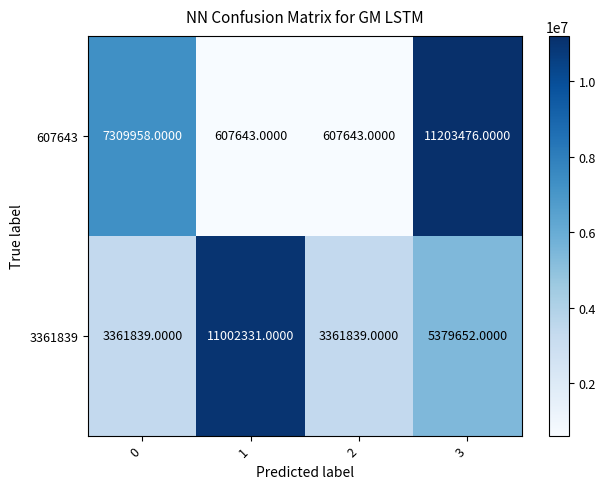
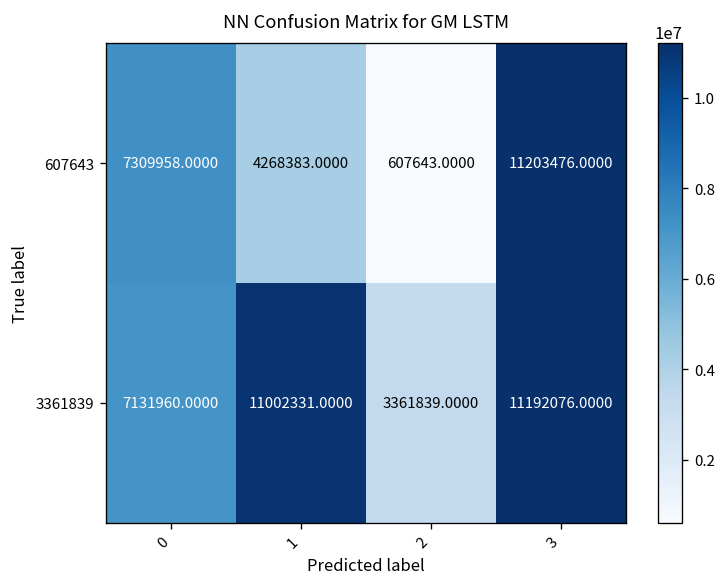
607643, 1: 607643.0000 -> 4268383.0000
3361839, 0: 3361839.0000 -> 7131960.0000
3361839, 3: 5379652.0000 -> 11192076.0000
